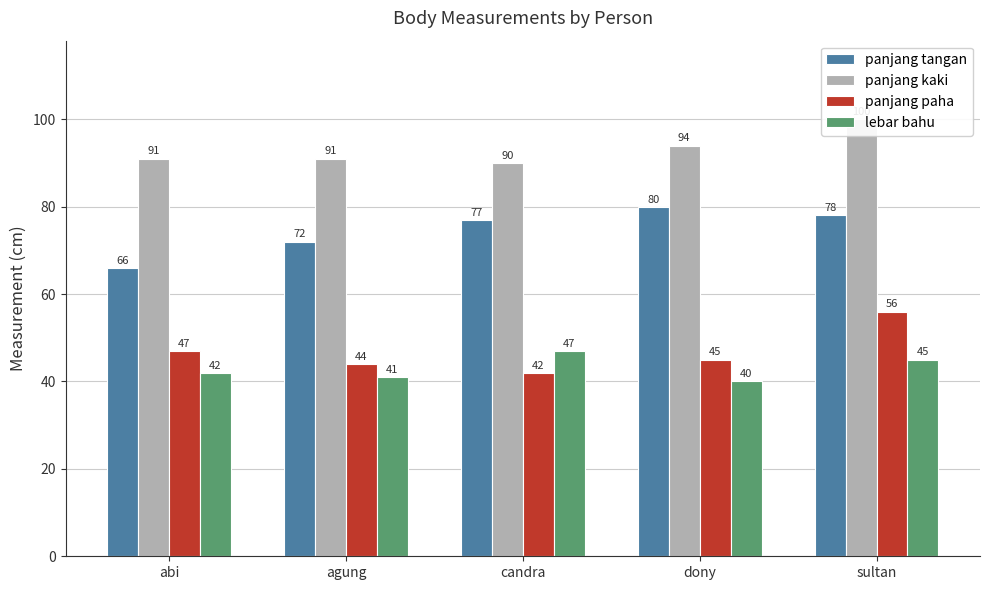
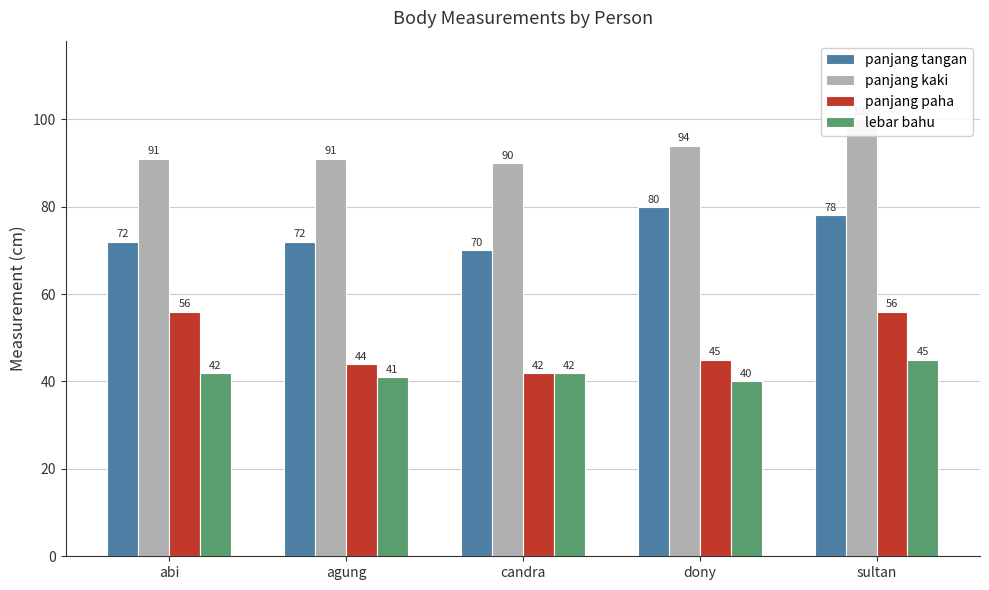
panjang tangan, abi: 66 -> 72
panjang paha, abi: 47 -> 56
panjang tangan, candra: 77 -> 70
lebar bahu, candra: 47 -> 42
